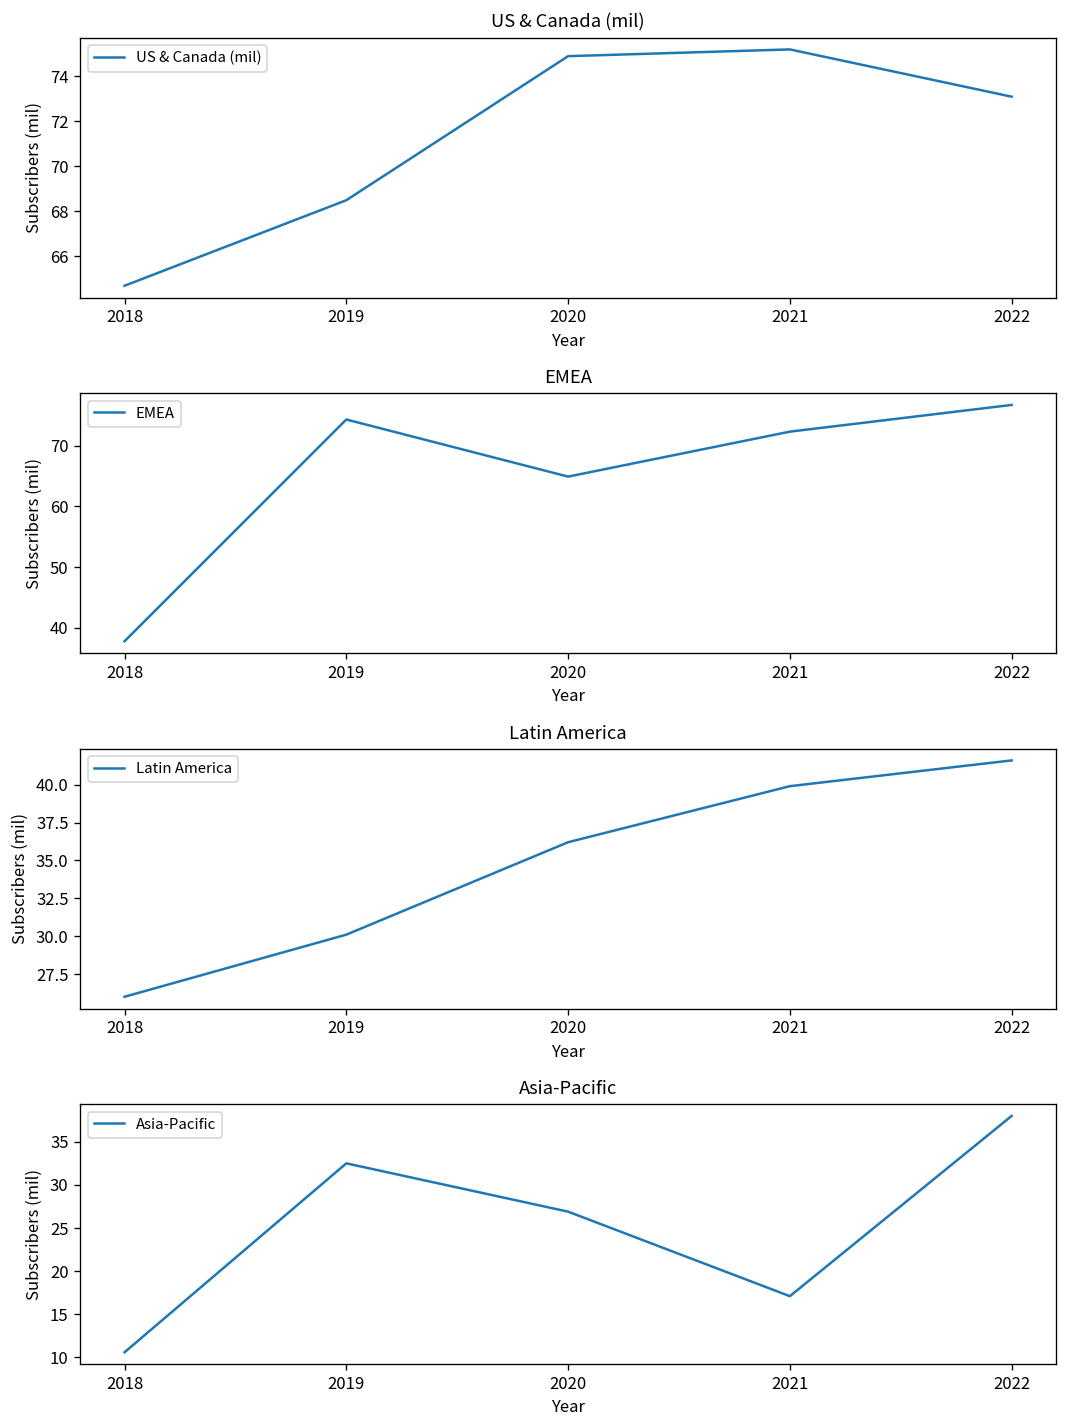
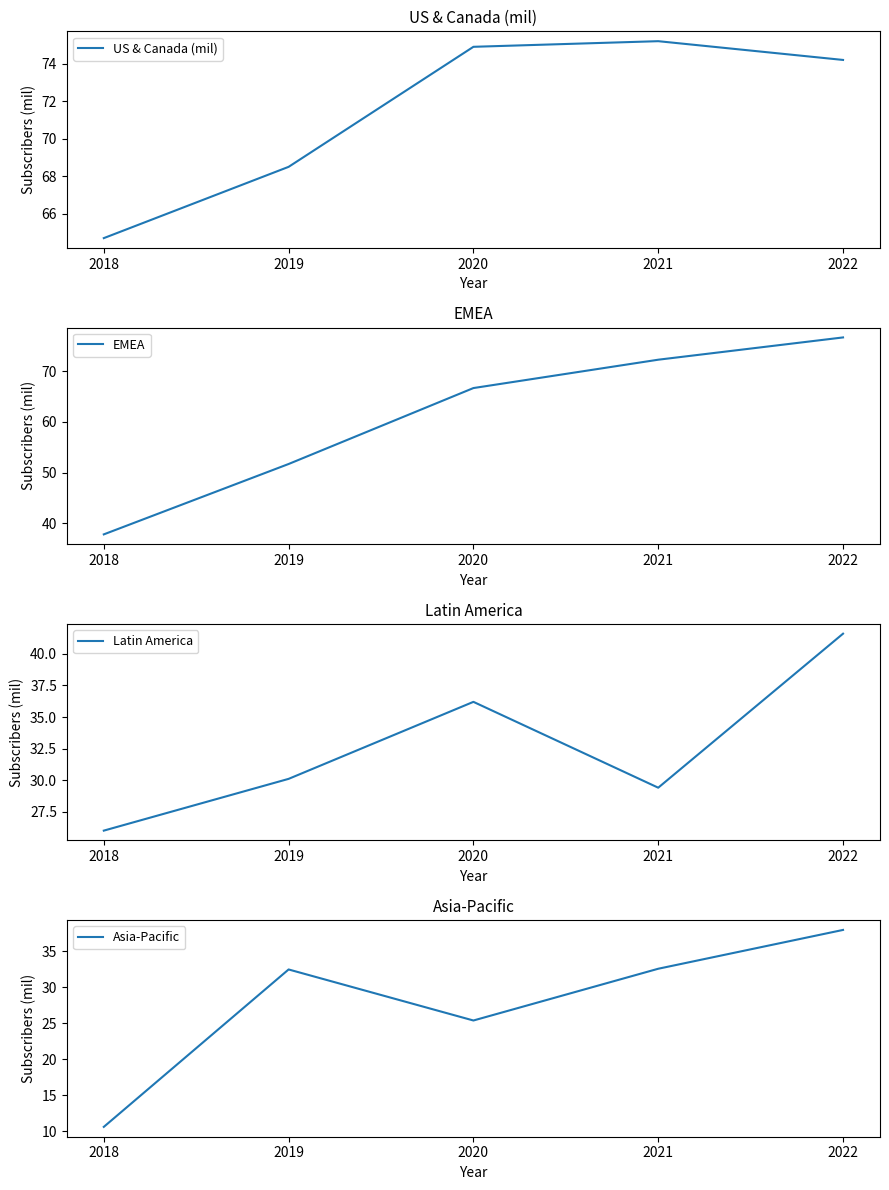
US & Canada (mil), 2022: 73.1 -> 74.2
EMEA, 2019: 74 -> 52
EMEA, 2020: 65 -> 67
Latin America, 2021: 39.9 -> 29.4
Asia-Pacific, 2020: 27 -> 25
Asia-Pacific, 2021: 17 -> 33
